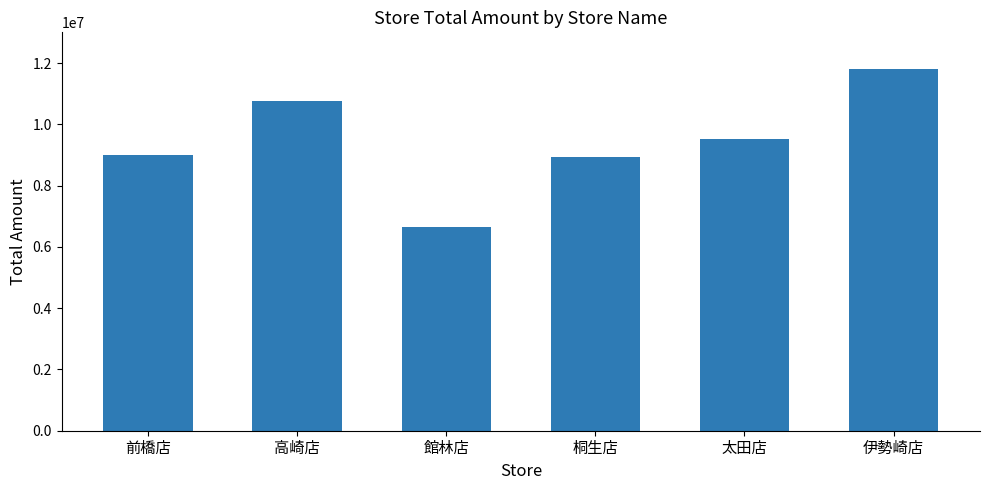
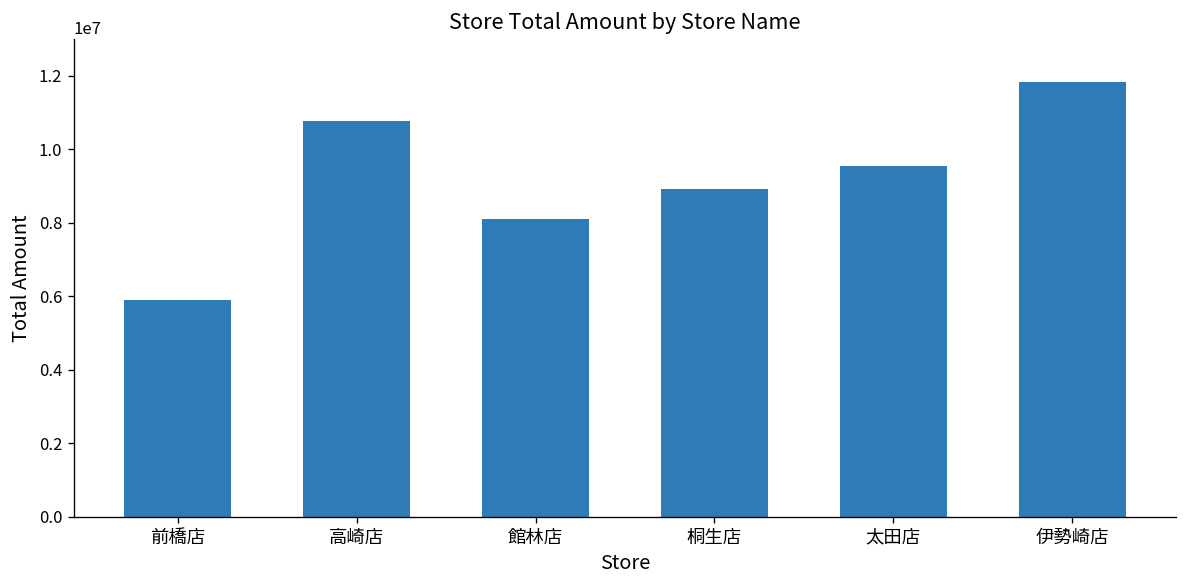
前橋店: 9000000 -> 5900000
館林店: 6700000 -> 8100000
